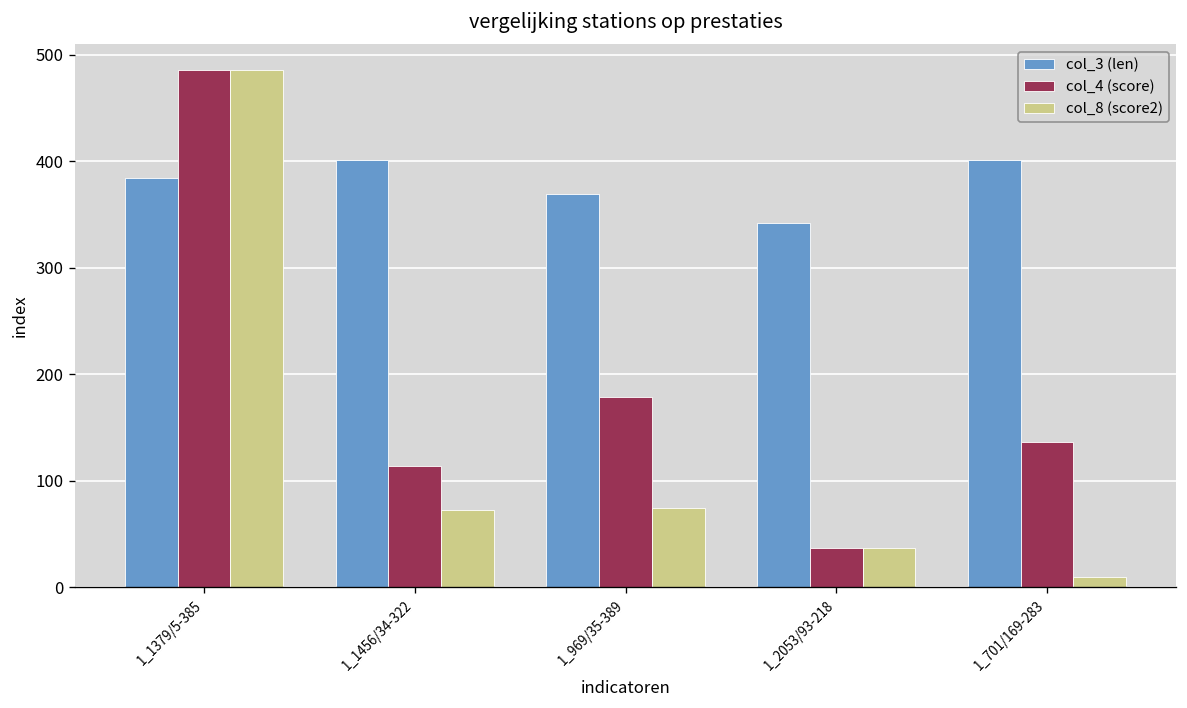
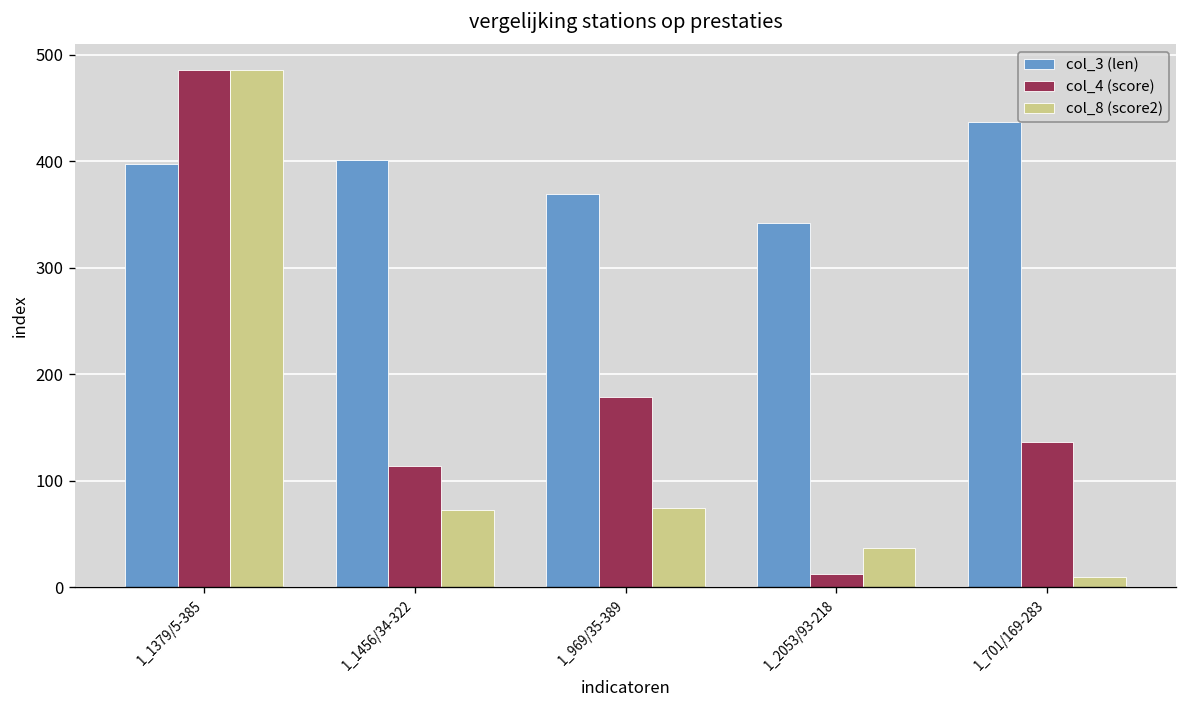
col_3 (len), 1_1379/5-385: 380 -> 400
col_4 (score), 1_2053/93-218: 40 -> 10
col_3 (len), 1_701/169-283: 400 -> 440
